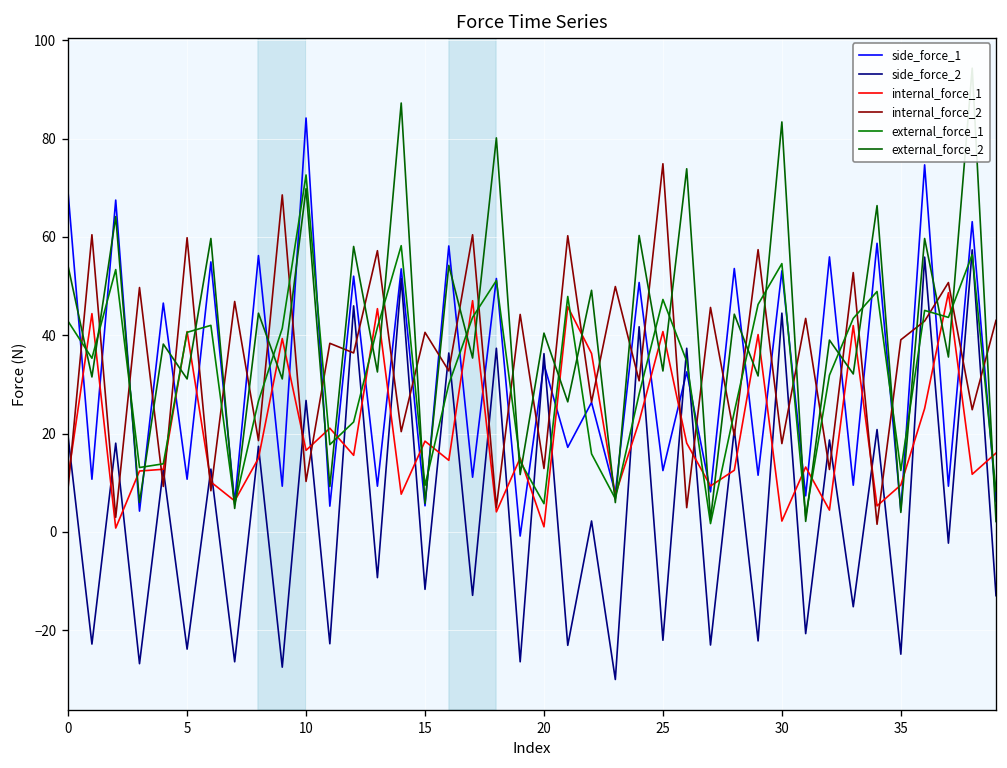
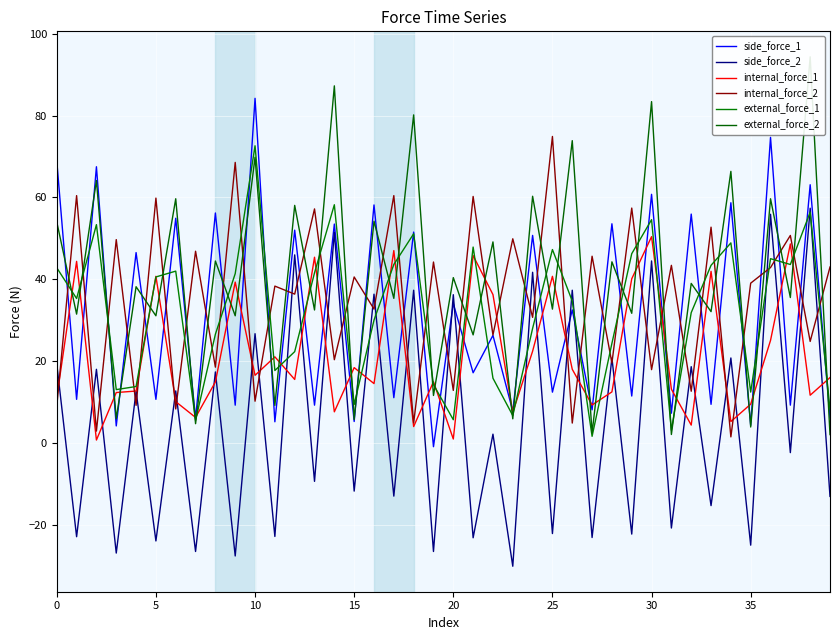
side_force_1, 30: 53 -> 61
internal_force_1, 30: 2 -> 50
